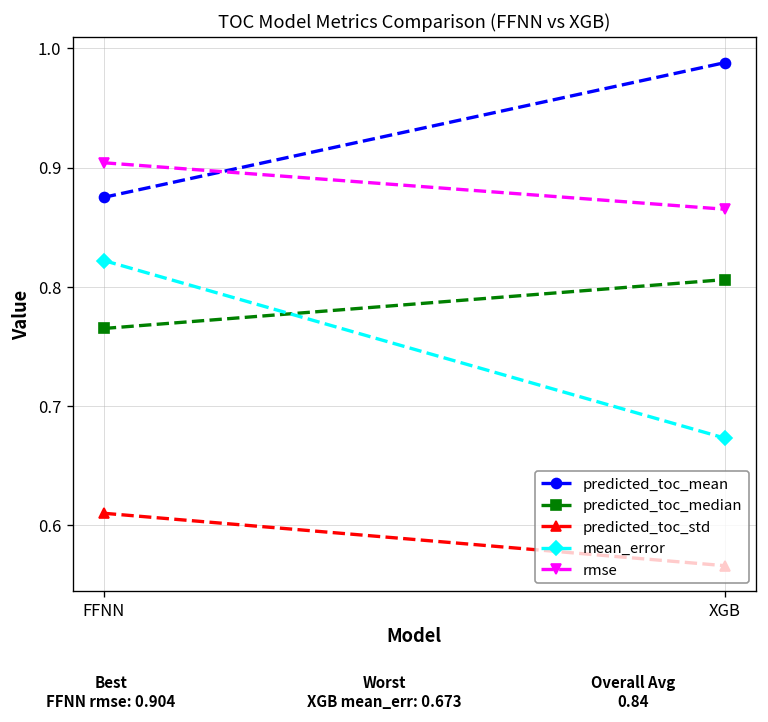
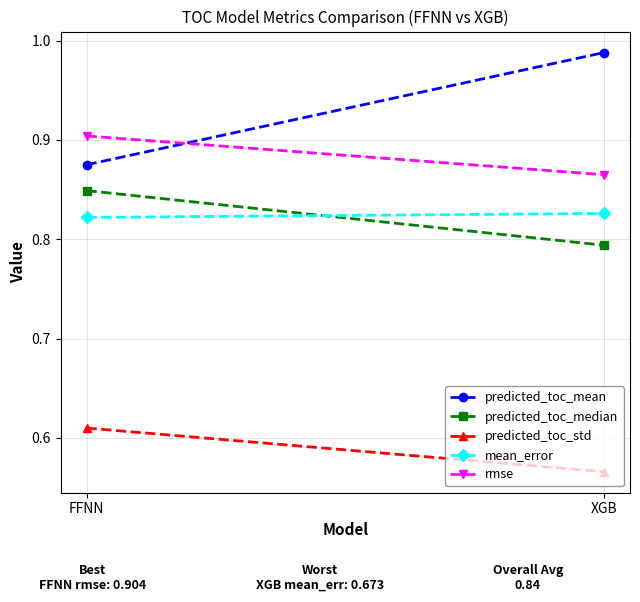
predicted_toc_median, FFNN: 0.77 -> 0.85
predicted_toc_median, XGB: 0.81 -> 0.79
mean_error, XGB: 0.67 -> 0.83
